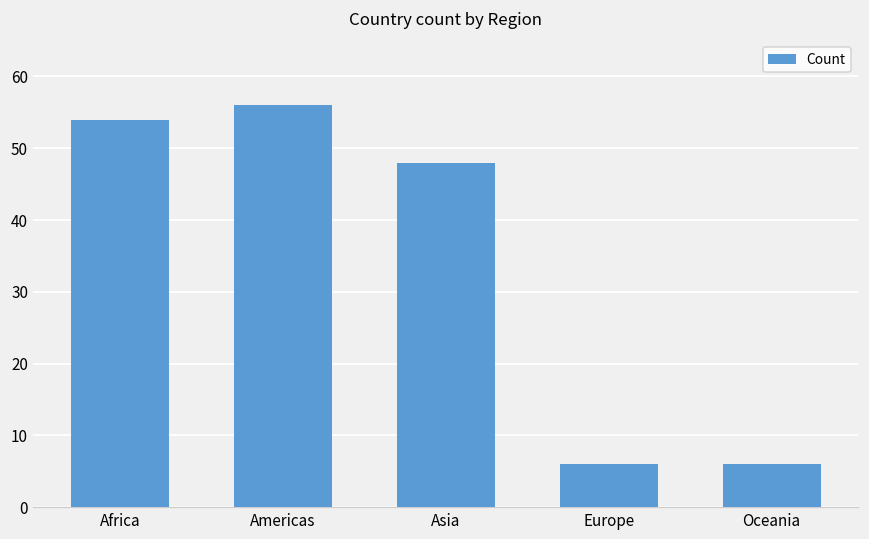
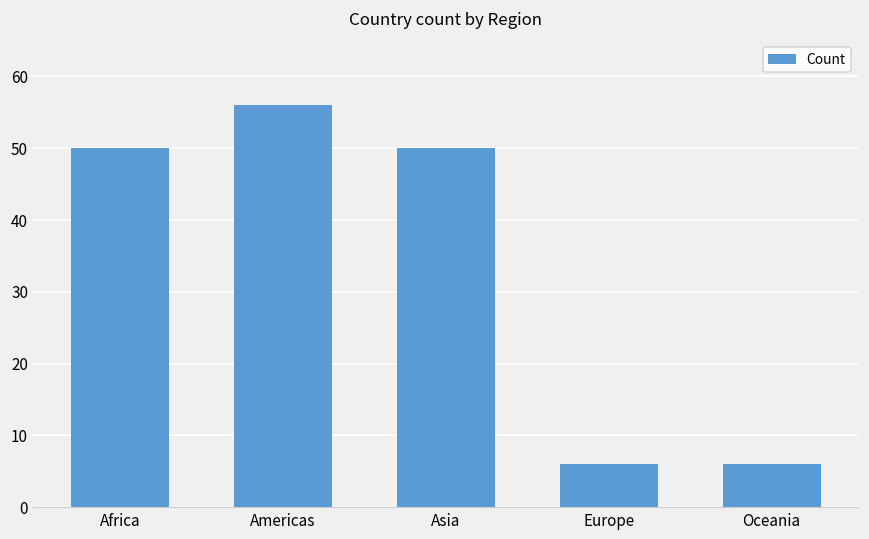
Africa: 54 -> 50
Asia: 48 -> 50
